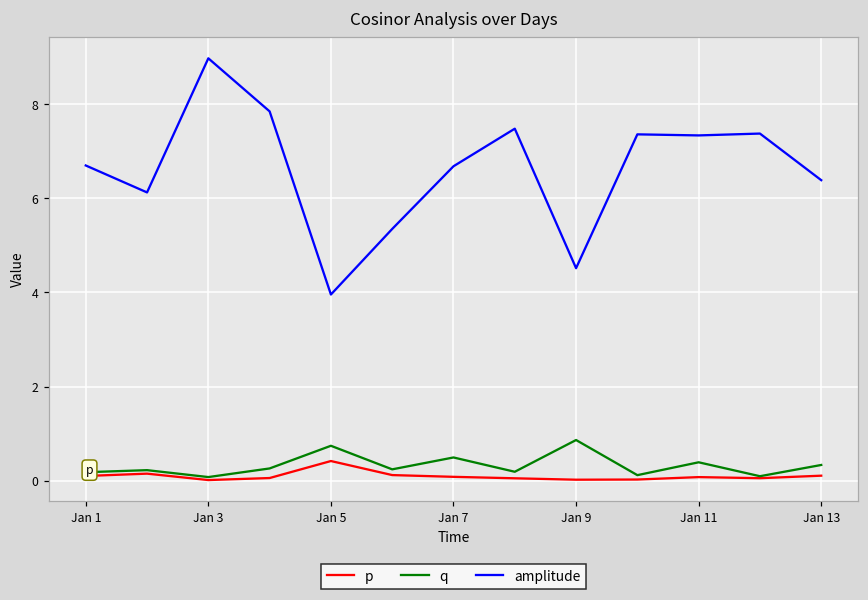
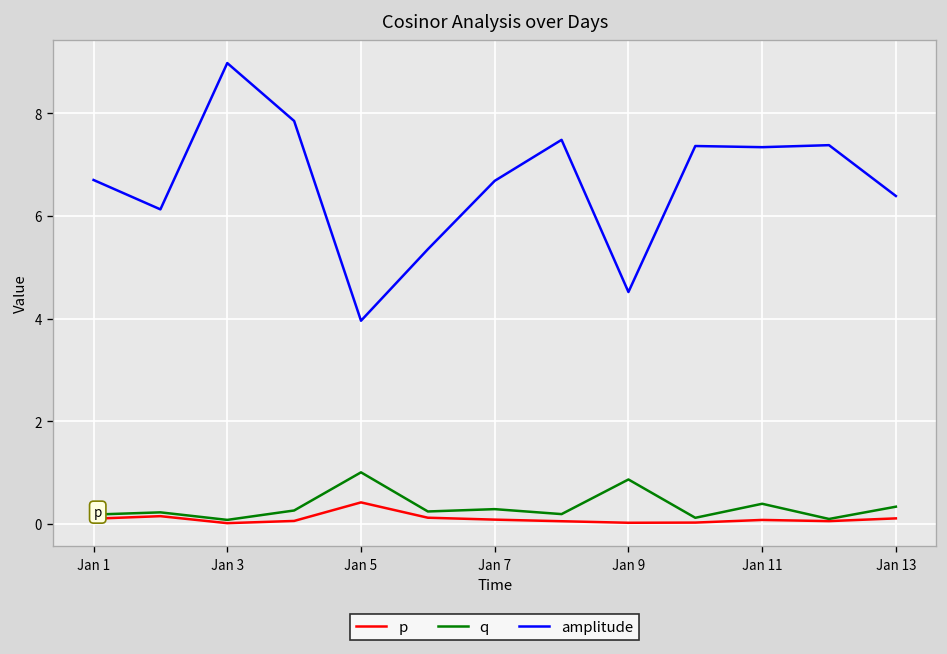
q, Jan 5: 0.7 -> 1.0
q, Jan 7: 0.5 -> 0.3
